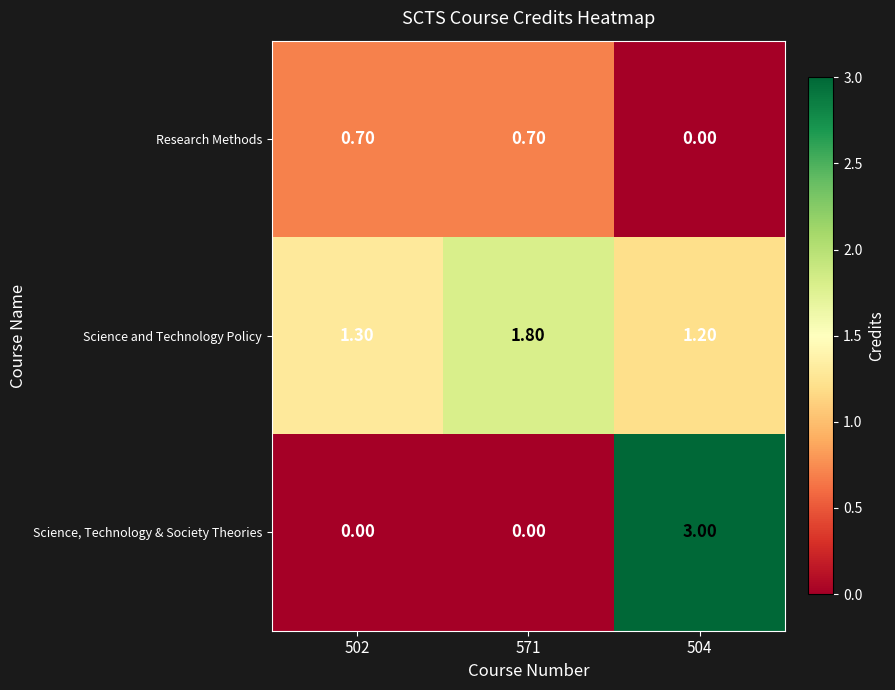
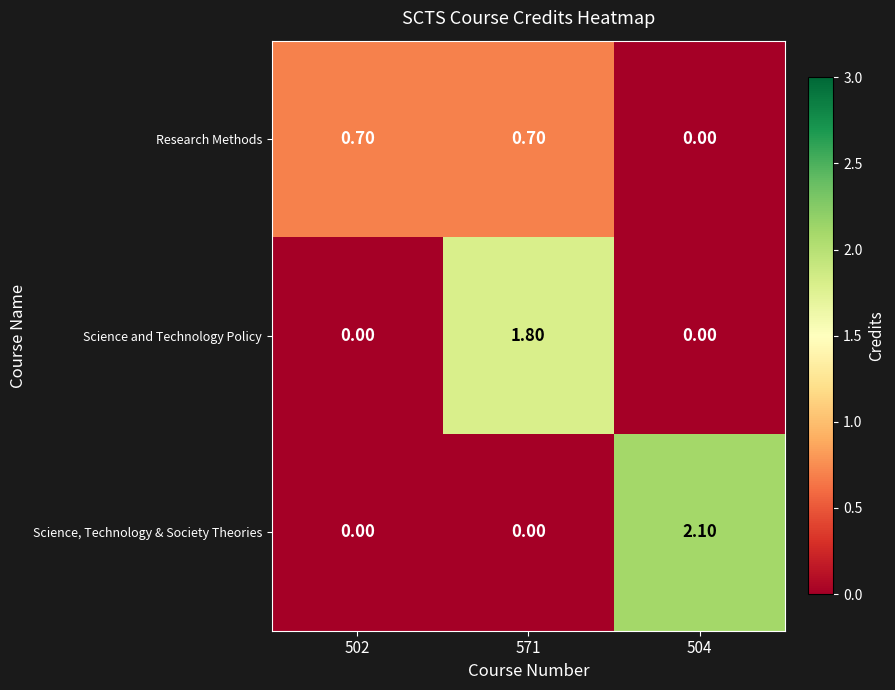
Science and Technology Policy, 502: 1.30 -> 0.00
Science and Technology Policy, 504: 1.20 -> 0.00
Science, Technology & Society Theories, 504: 3.00 -> 2.10
